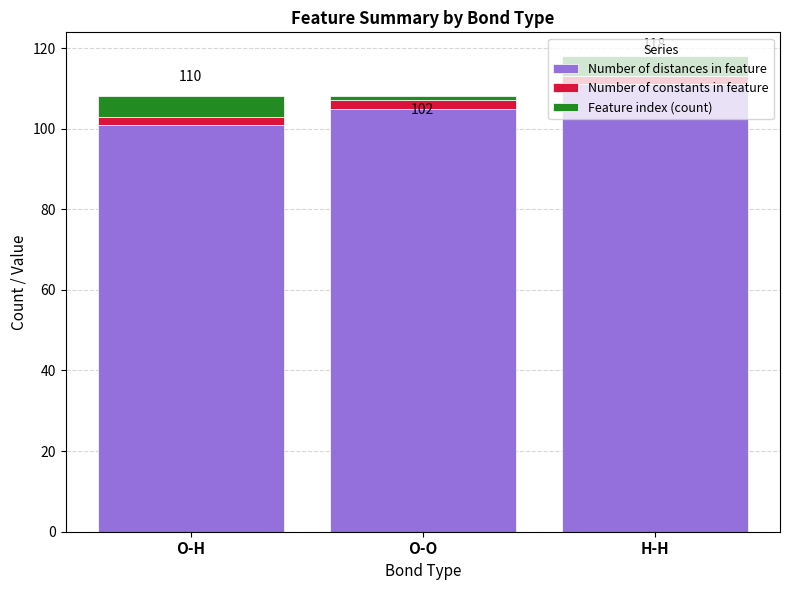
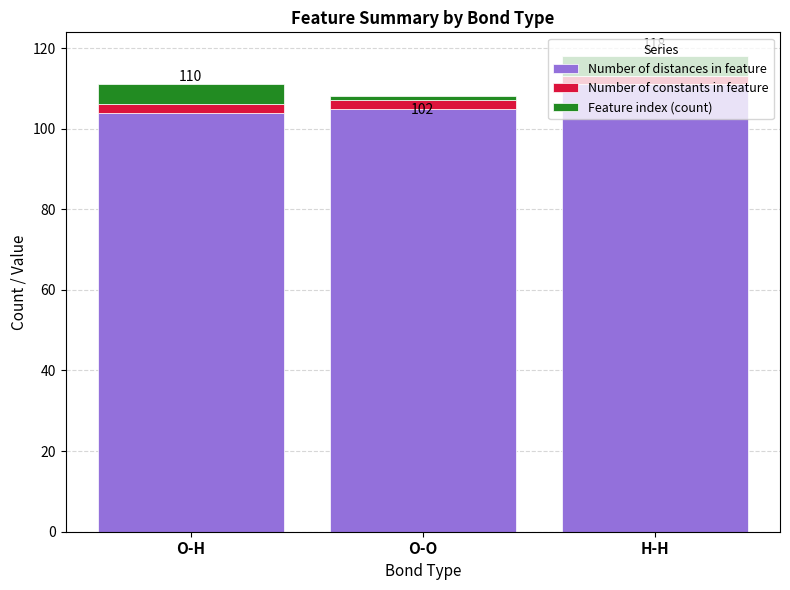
Number of distances in feature, O-H: 101 -> 104
